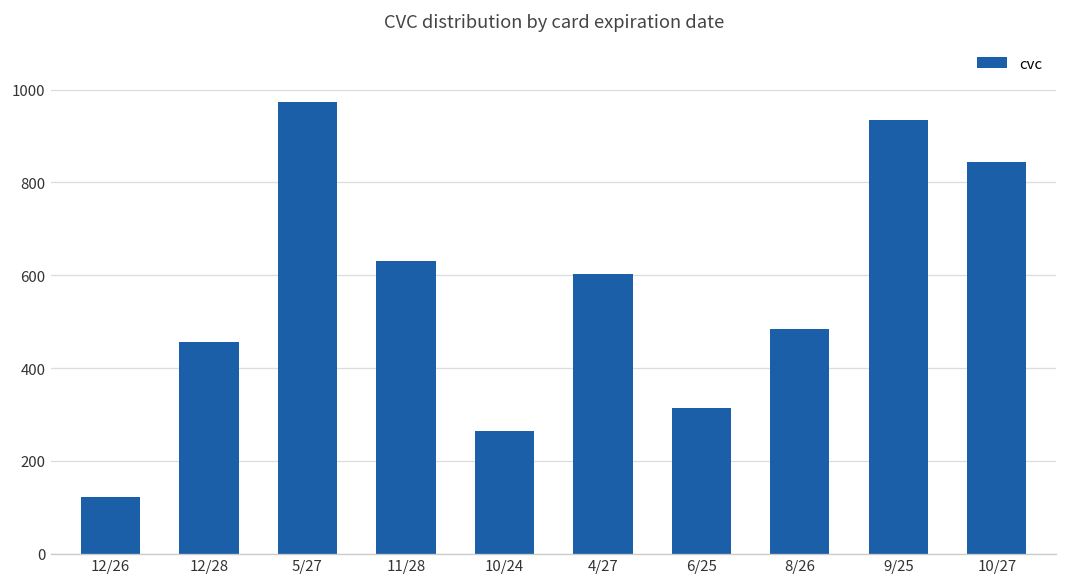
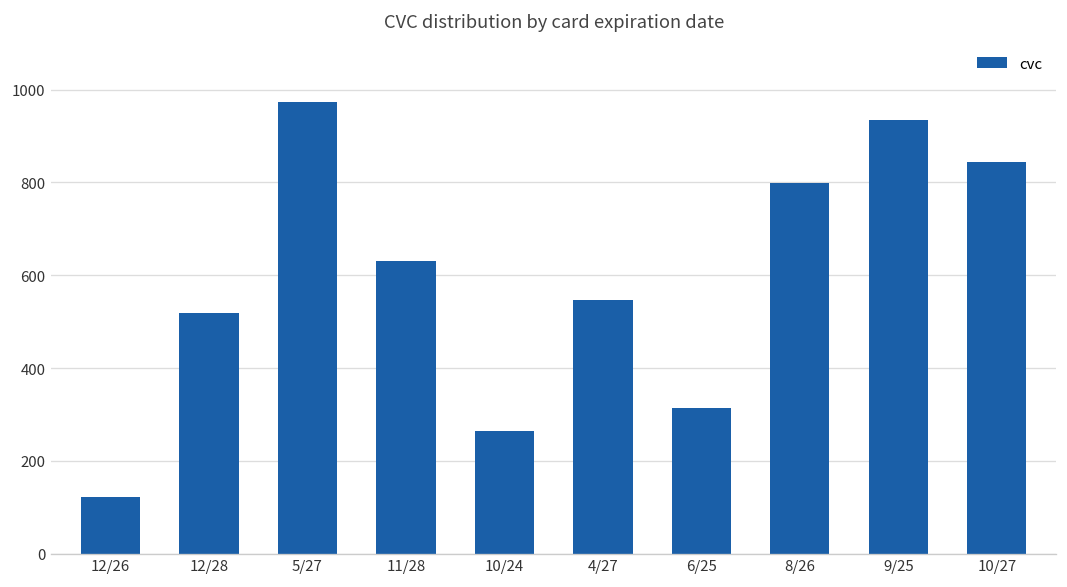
12/28: 460 -> 520
4/27: 600 -> 550
8/26: 490 -> 800
